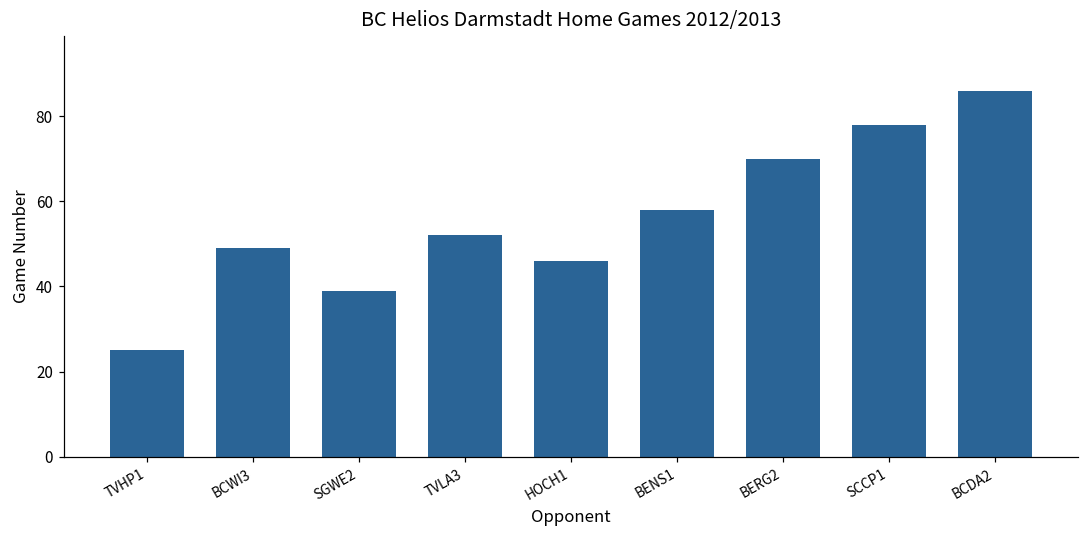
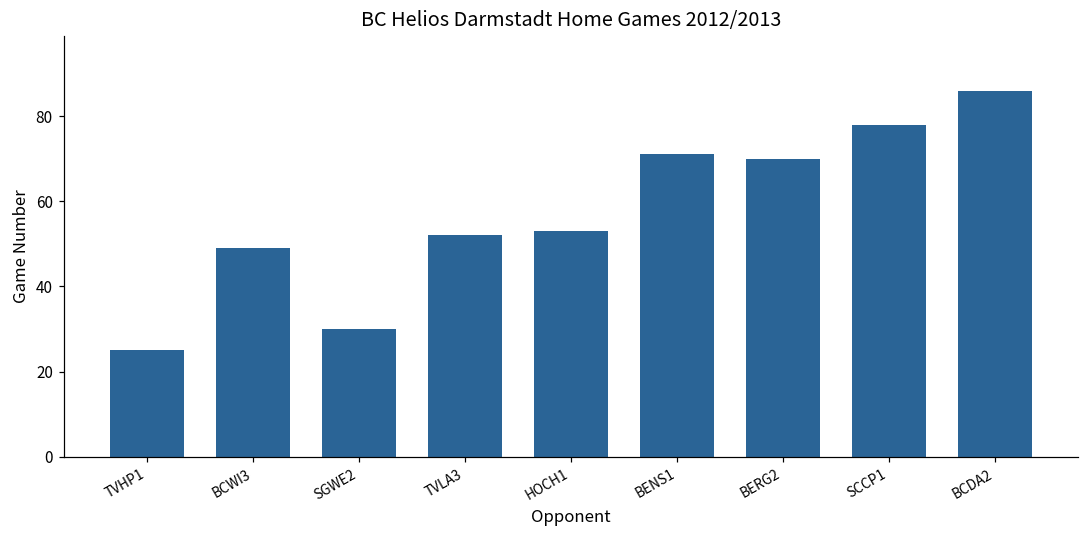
SGWE2: 39 -> 30
HOCH1: 46 -> 53
BENS1: 58 -> 71
